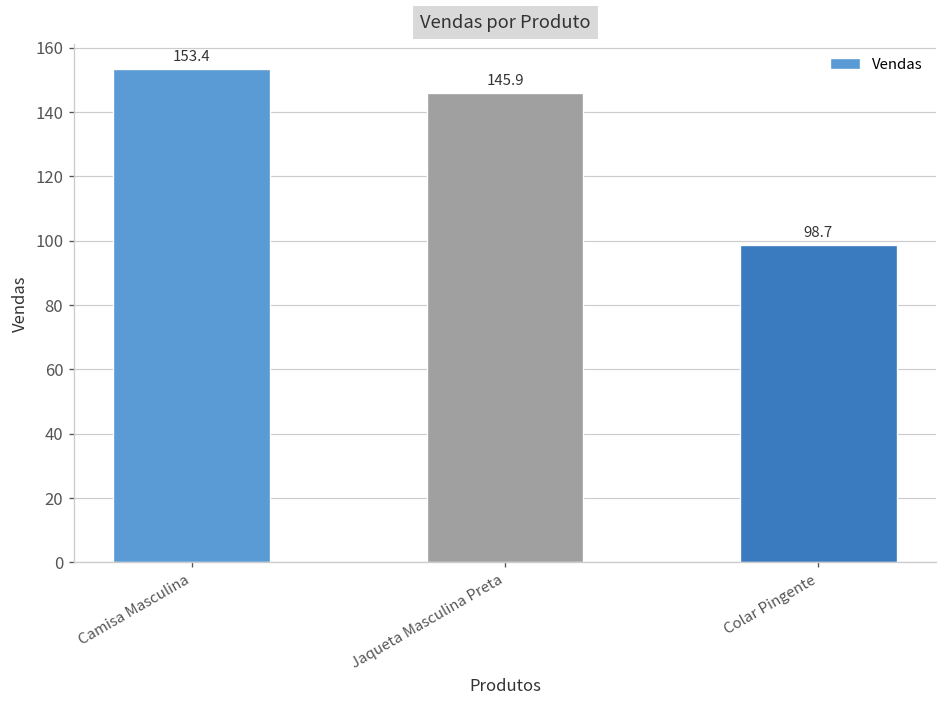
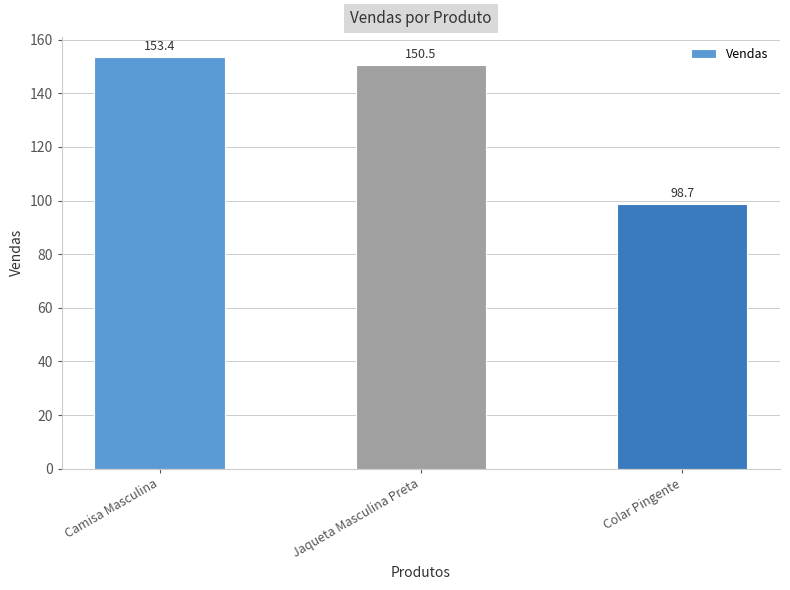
Jaqueta Masculina Preta: 145.9 -> 150.5
